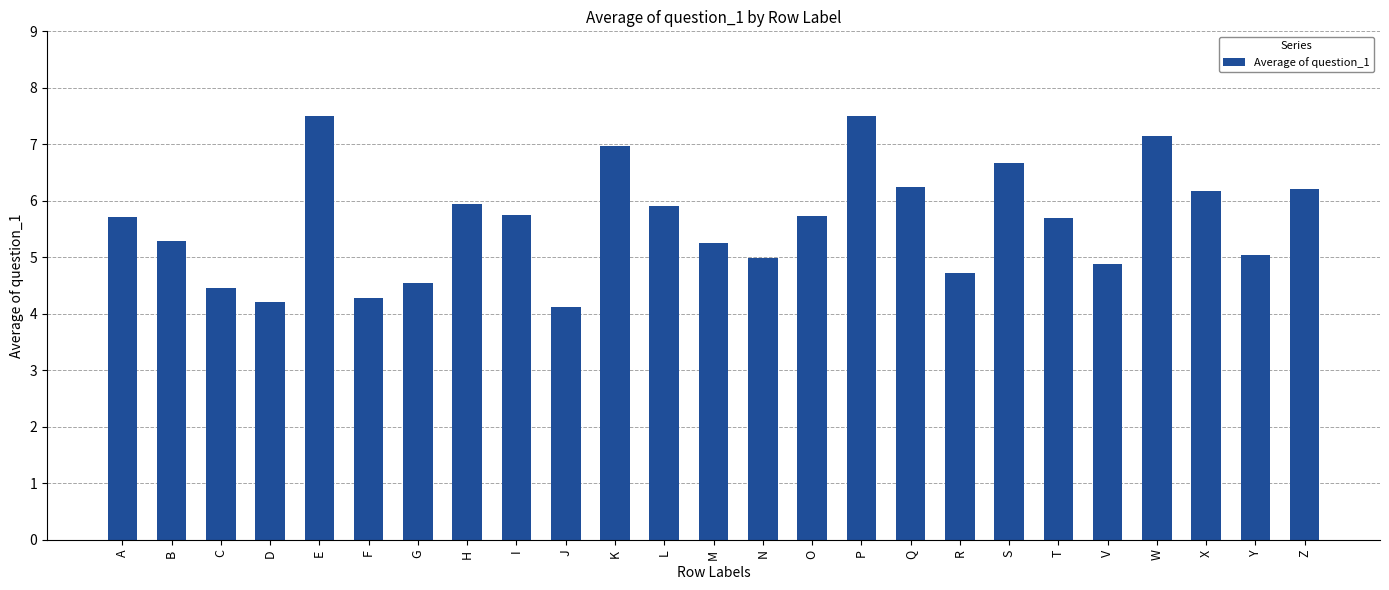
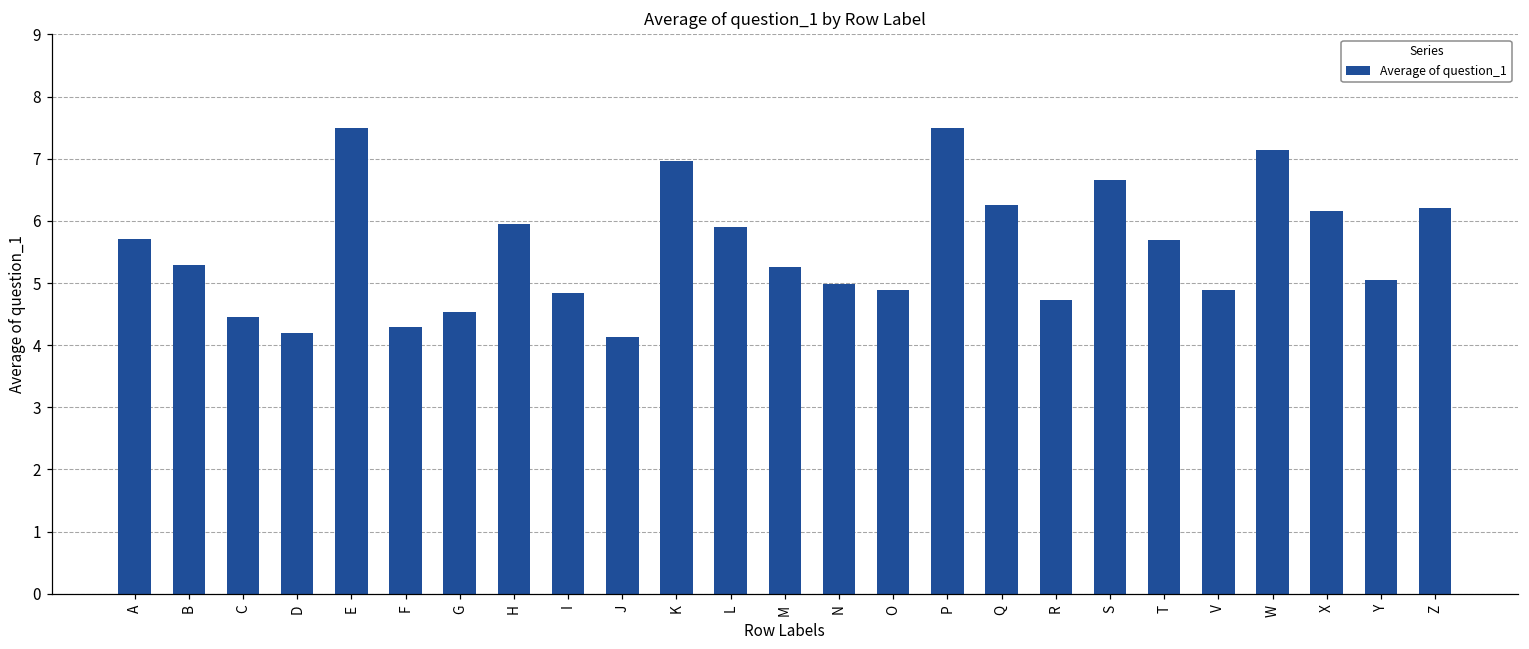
I: 5.8 -> 4.8
O: 5.7 -> 4.9
